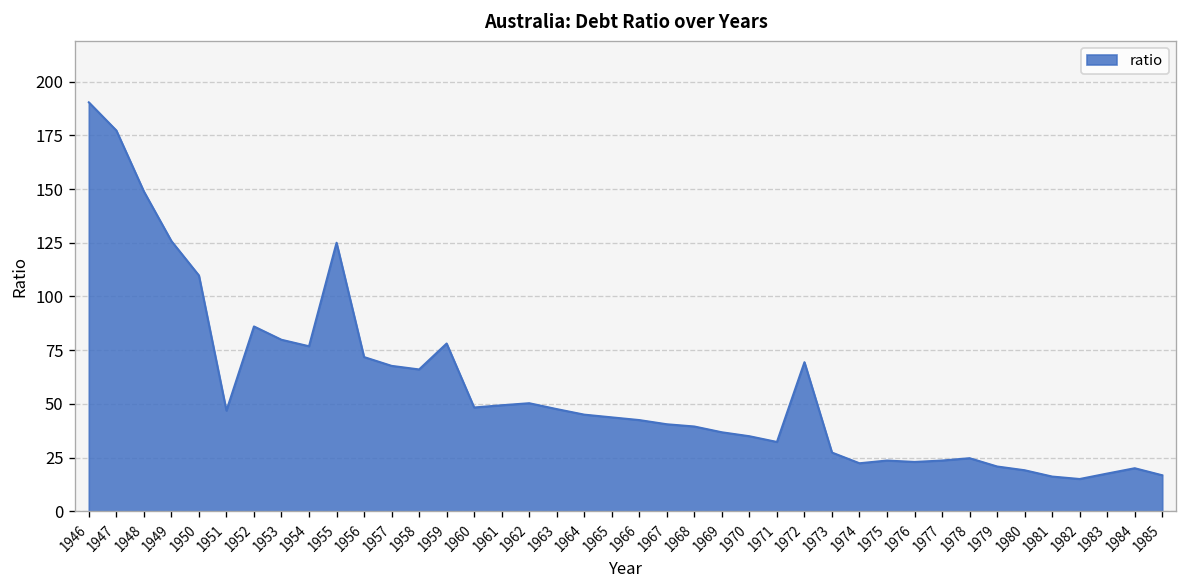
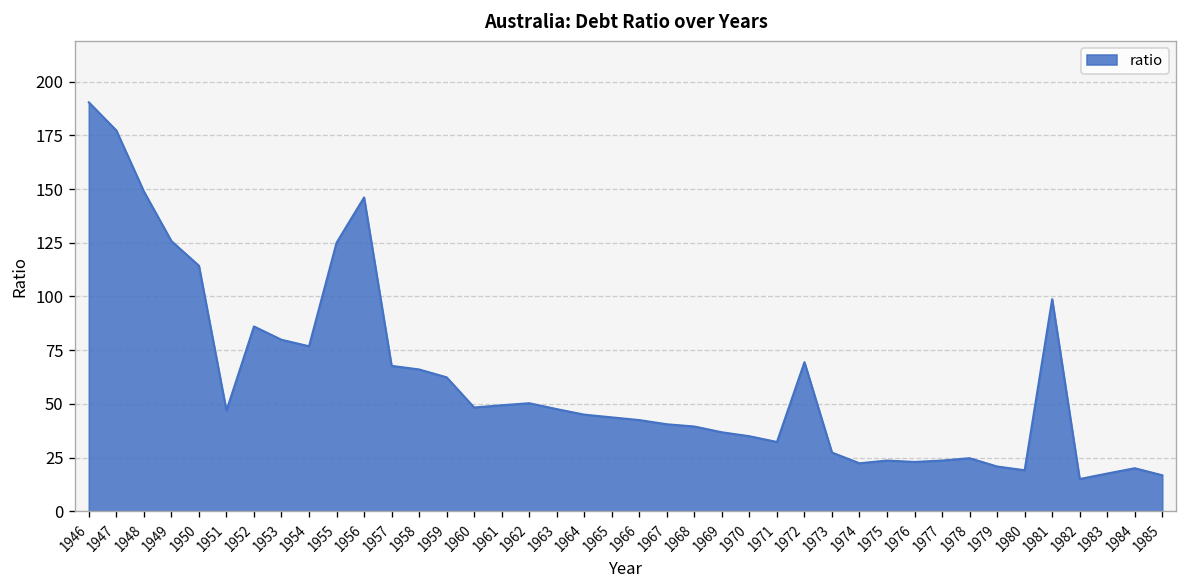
1950: 110 -> 114
1956: 72 -> 146
1959: 78 -> 62
1981: 16 -> 99
